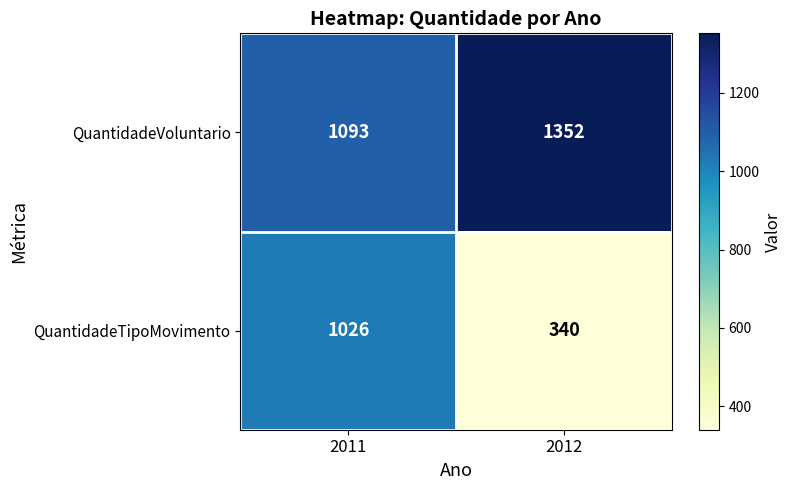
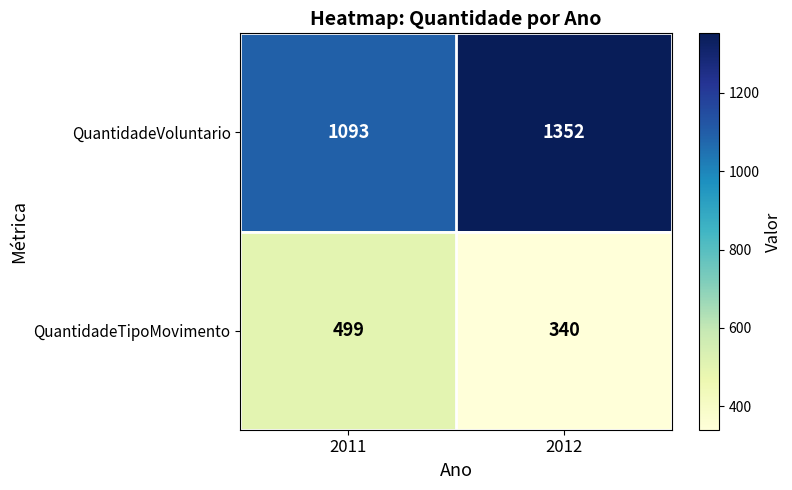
QuantidadeTipoMovimento, 2011: 1026 -> 499
